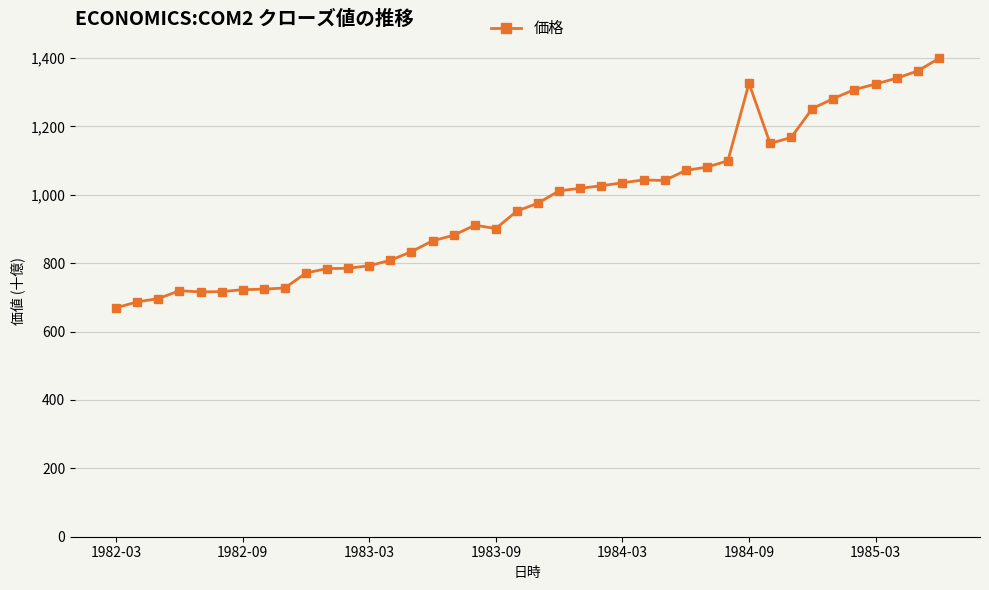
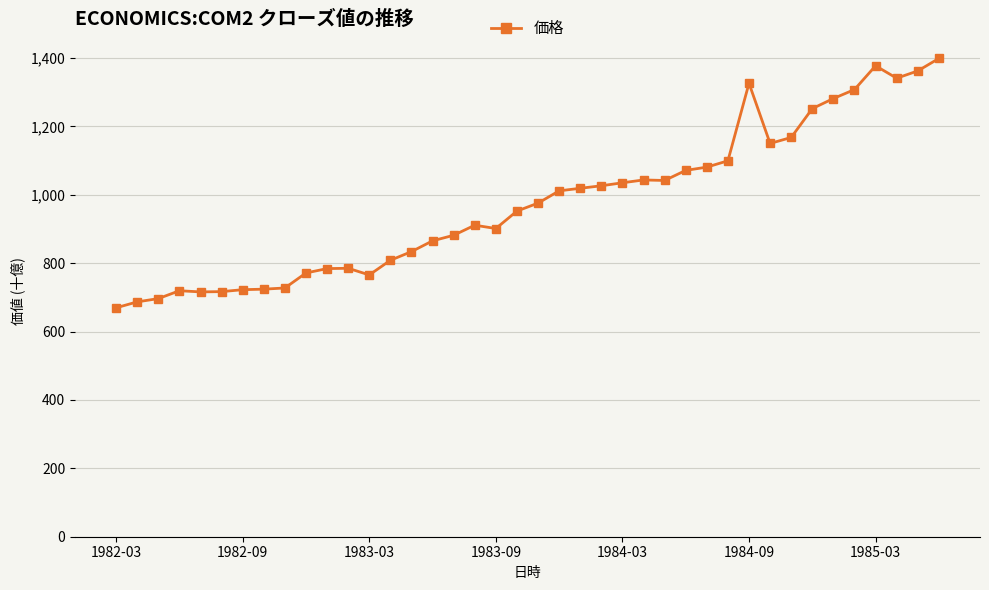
1983-03: 790 -> 770
1985-03: 1,320 -> 1,380
